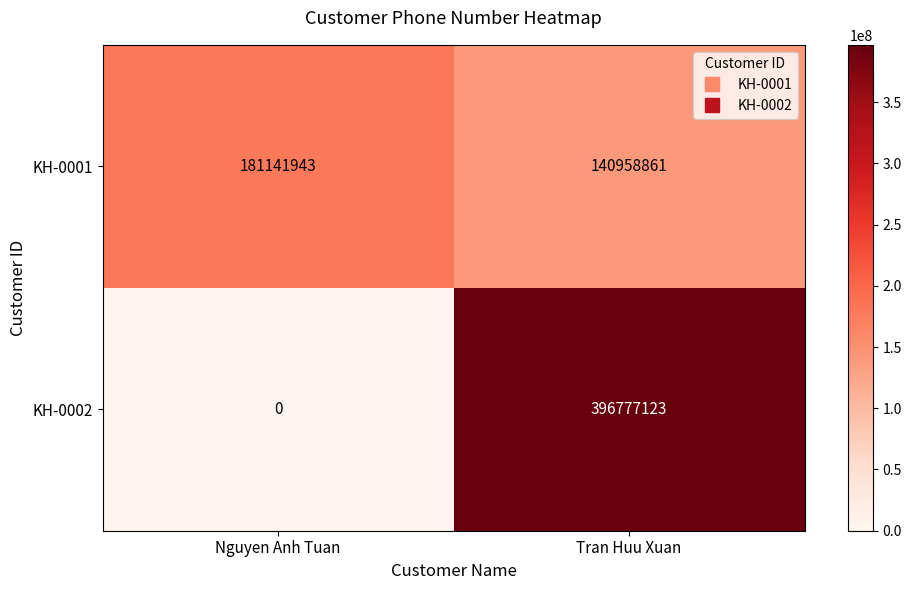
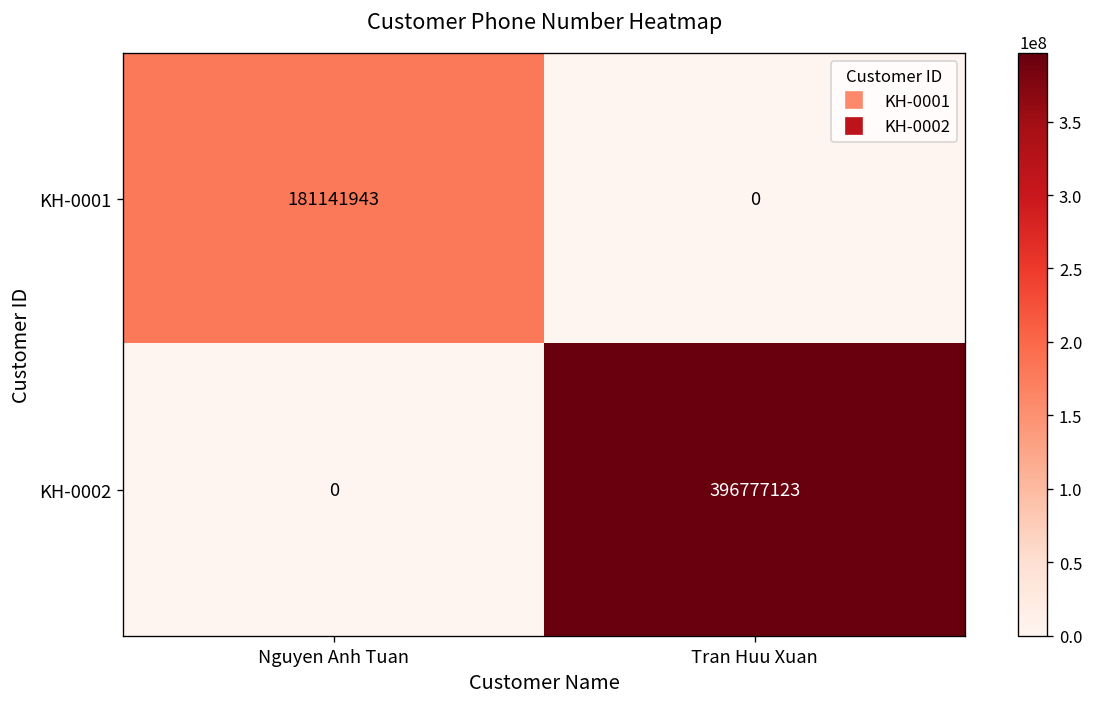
KH-0001, Tran Huu Xuan: 140958861 -> 0
